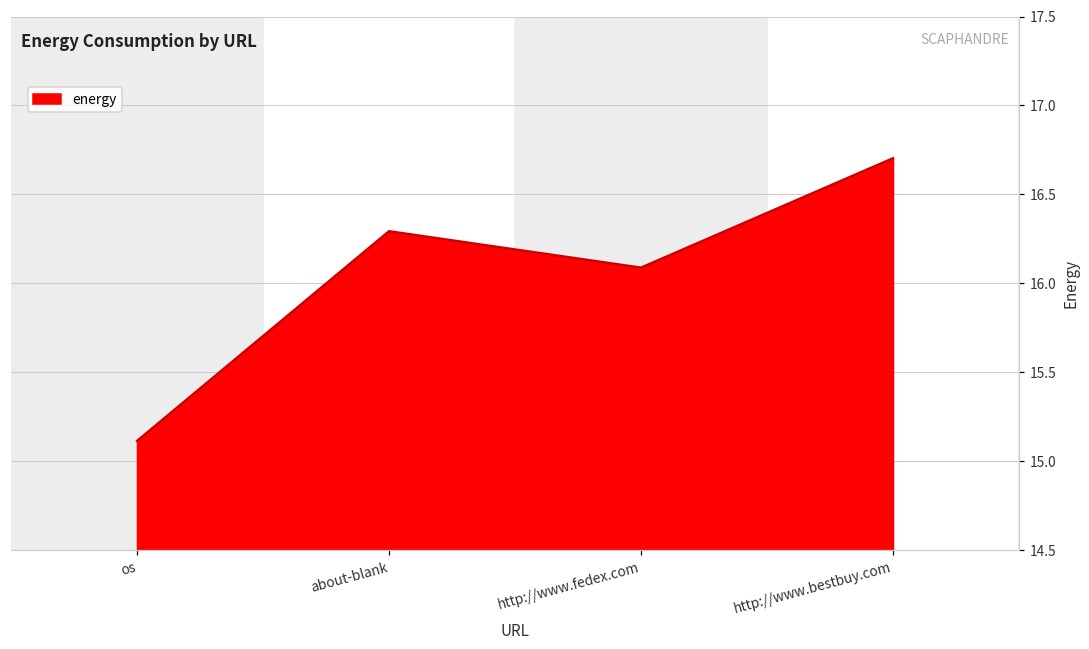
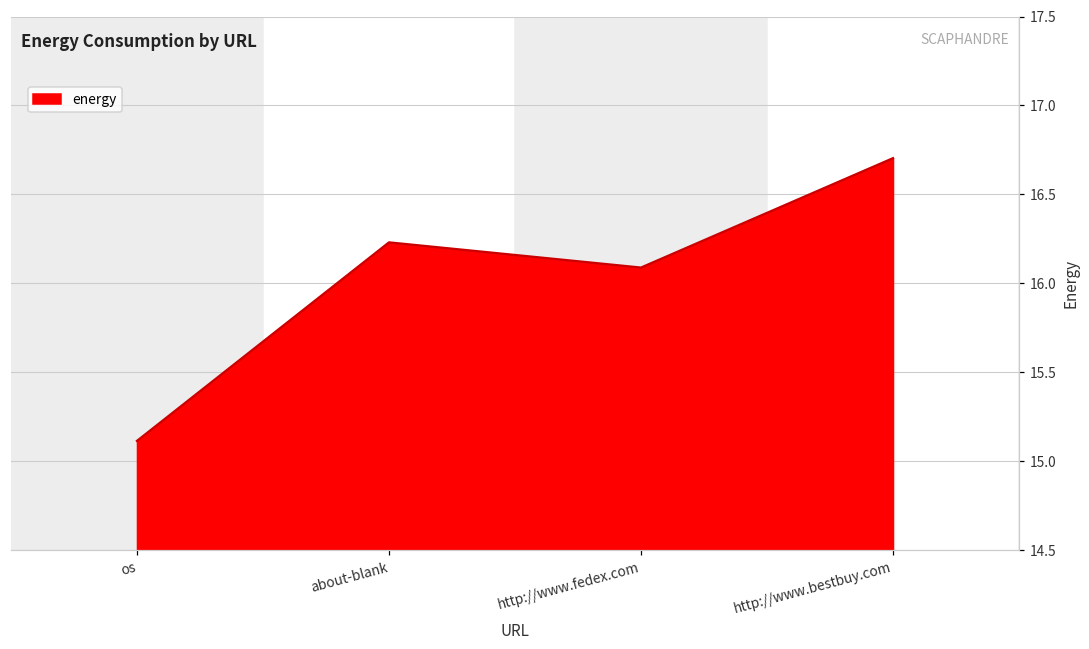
about-blank: 16.29 -> 16.23
